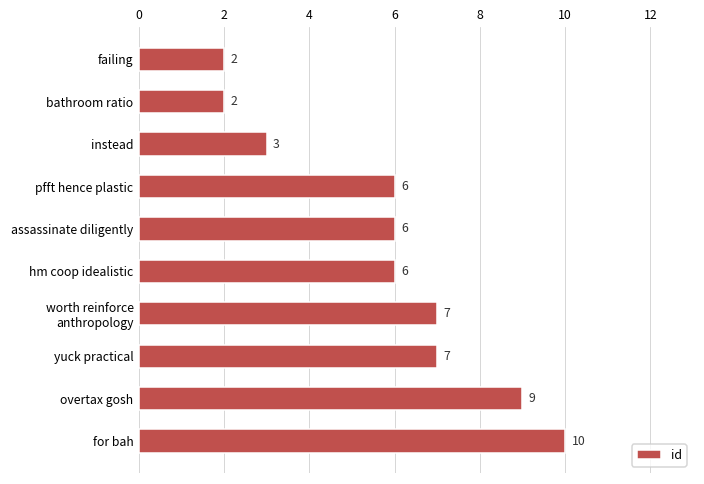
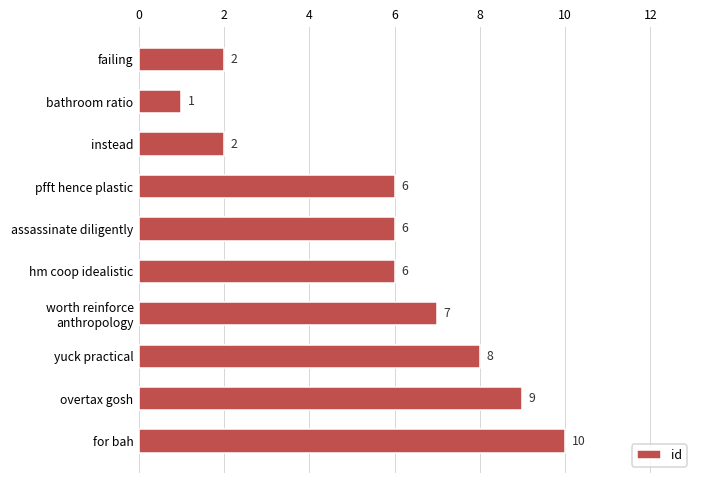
bathroom ratio: 2 -> 1
instead: 3 -> 2
yuck practical: 7 -> 8
